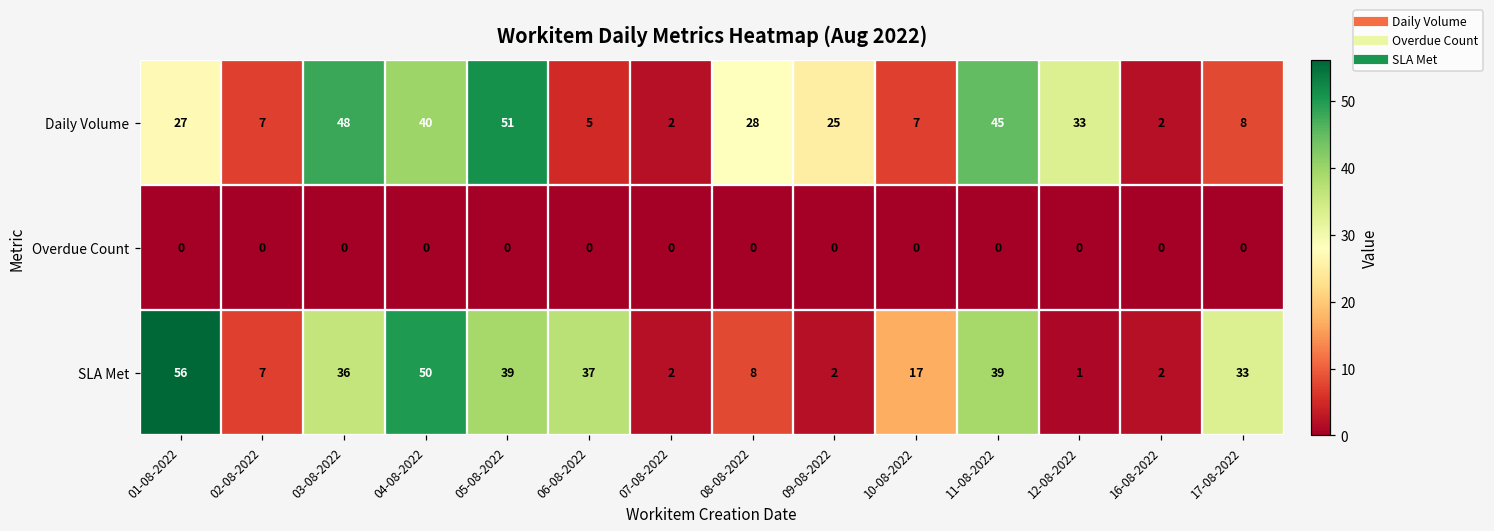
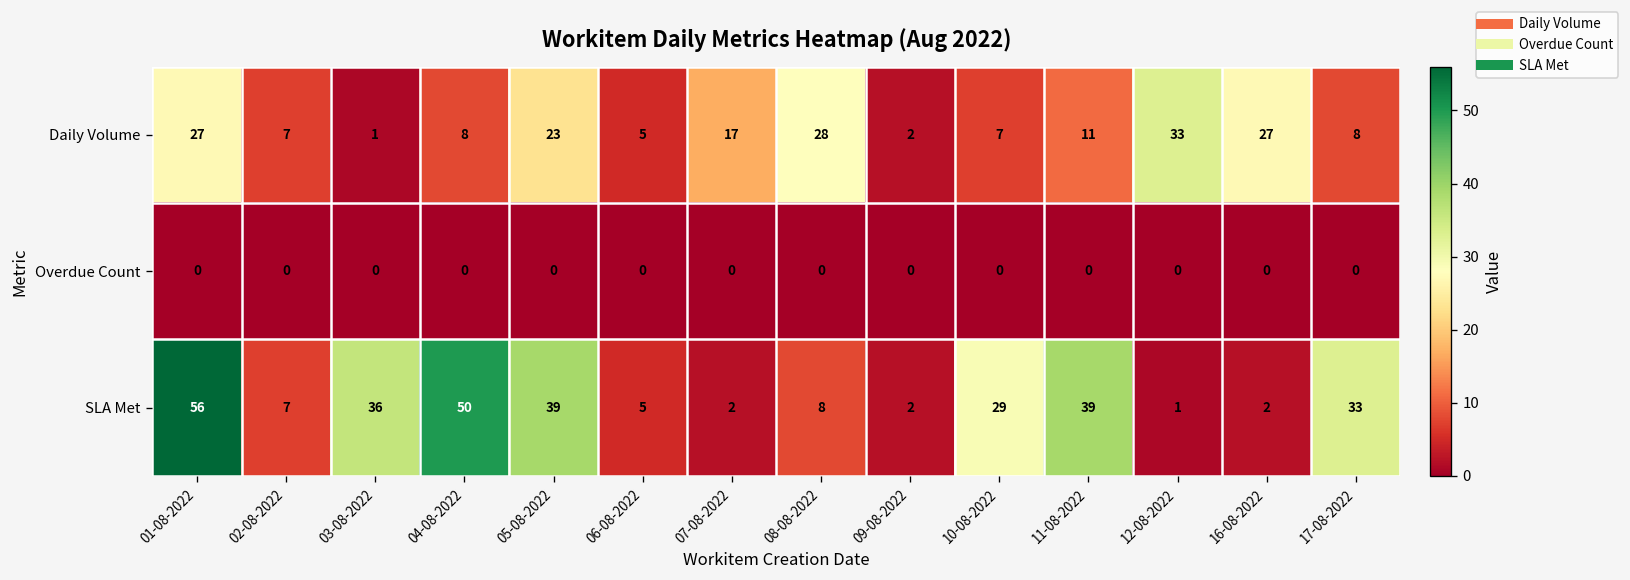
Daily Volume, 03-08-2022: 48 -> 1
Daily Volume, 04-08-2022: 40 -> 8
Daily Volume, 05-08-2022: 51 -> 23
Daily Volume, 07-08-2022: 2 -> 17
Daily Volume, 09-08-2022: 25 -> 2
Daily Volume, 11-08-2022: 45 -> 11
Daily Volume, 16-08-2022: 2 -> 27
SLA Met, 06-08-2022: 37 -> 5
SLA Met, 10-08-2022: 17 -> 29
